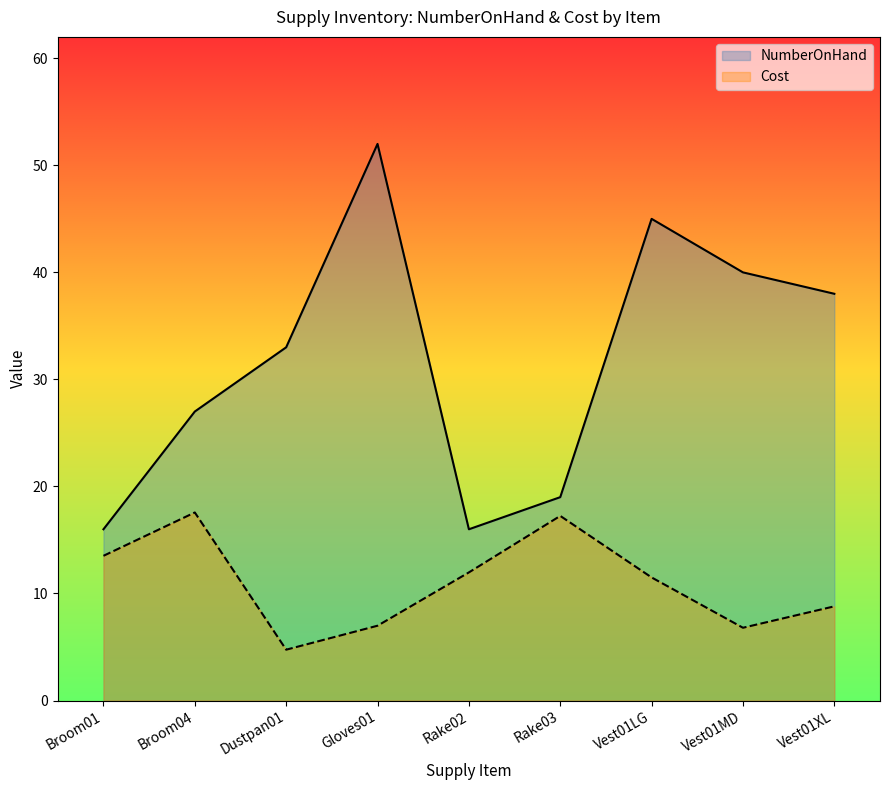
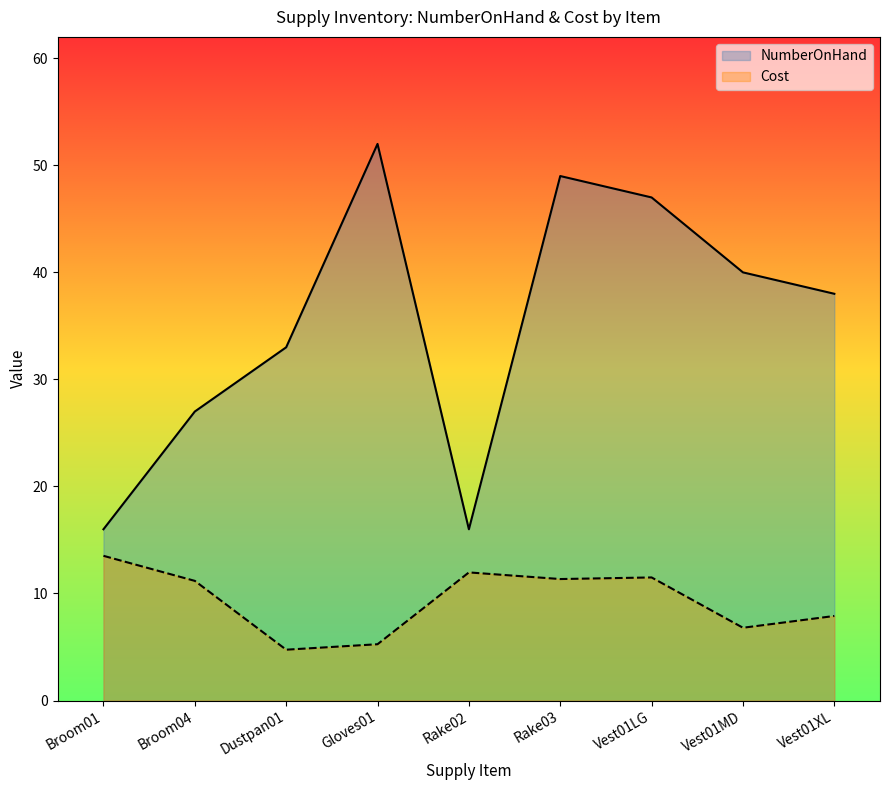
Cost, Broom04: 17.6 -> 11.2
Cost, Gloves01: 7.0 -> 5.3
NumberOnHand, Rake03: 19 -> 49
Cost, Rake03: 17.3 -> 11.4
NumberOnHand, Vest01LG: 45 -> 47
Cost, Vest01XL: 8.8 -> 7.9
